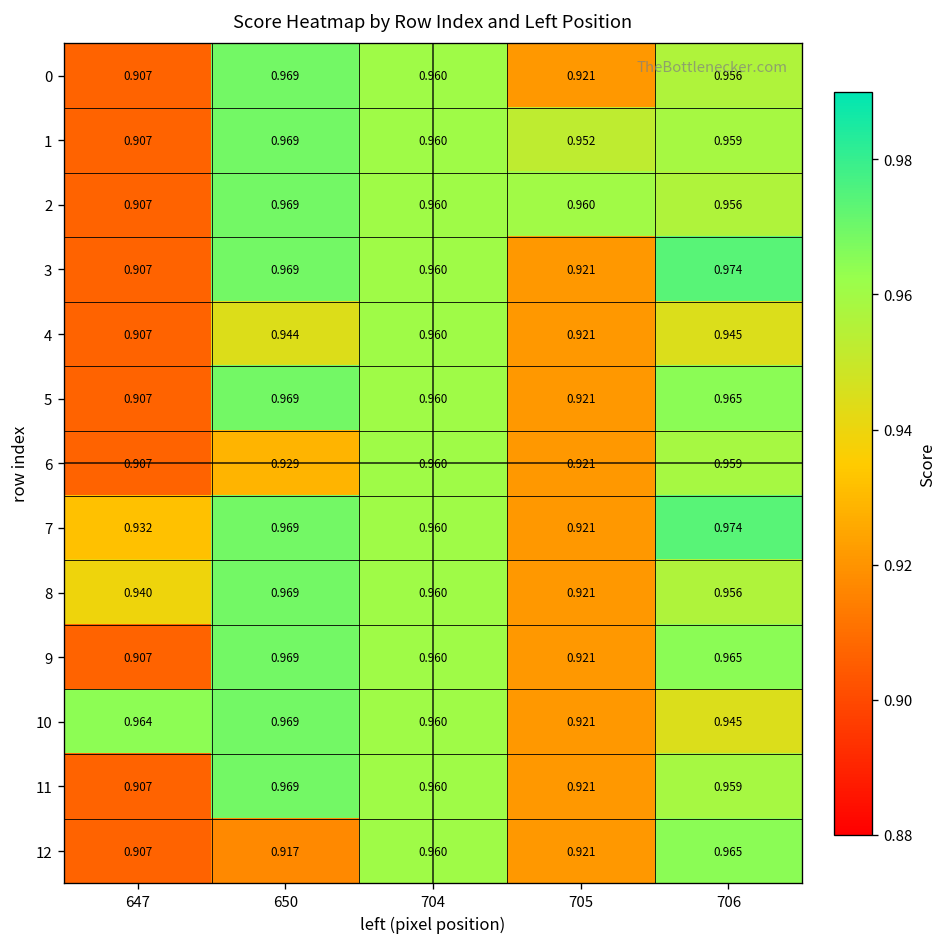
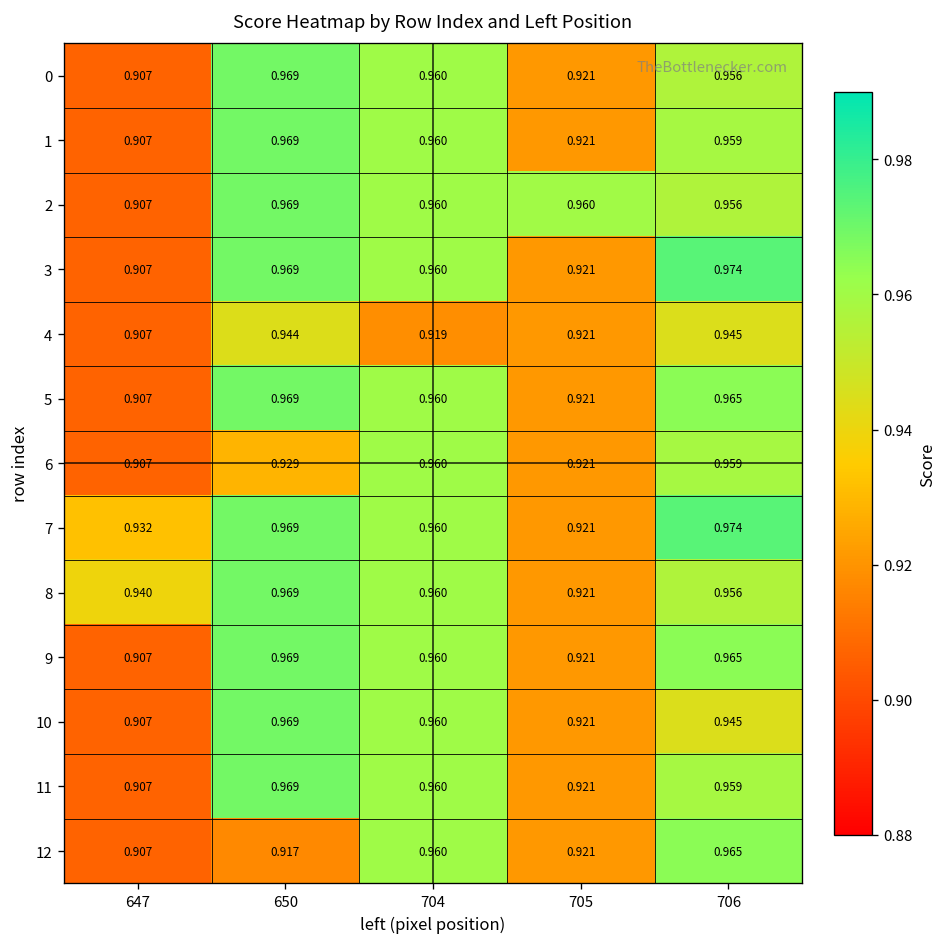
1, 705: 0.952 -> 0.921
4, 704: 0.960 -> 0.919
10, 647: 0.964 -> 0.907
